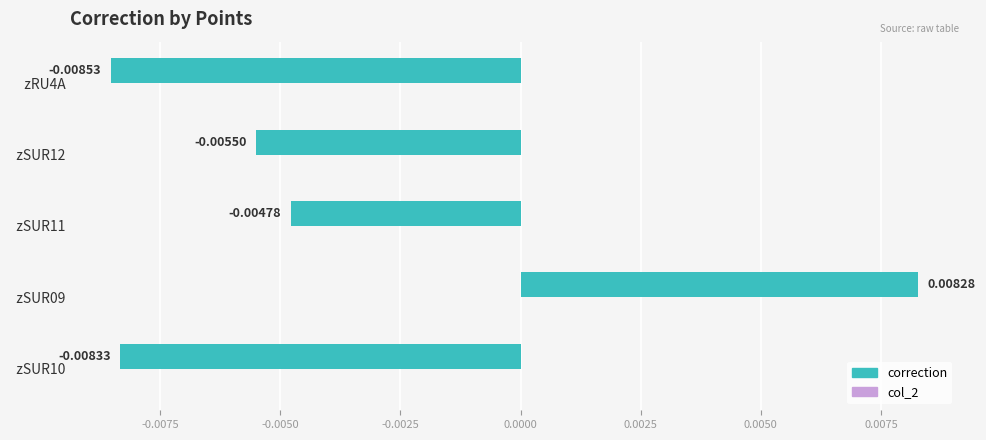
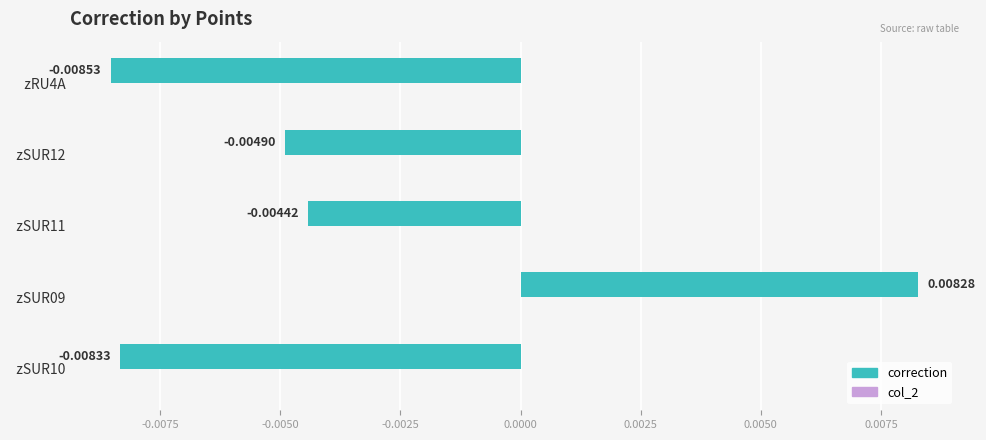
correction, zSUR12: -0.00550 -> -0.00490
correction, zSUR11: -0.00478 -> -0.00442
